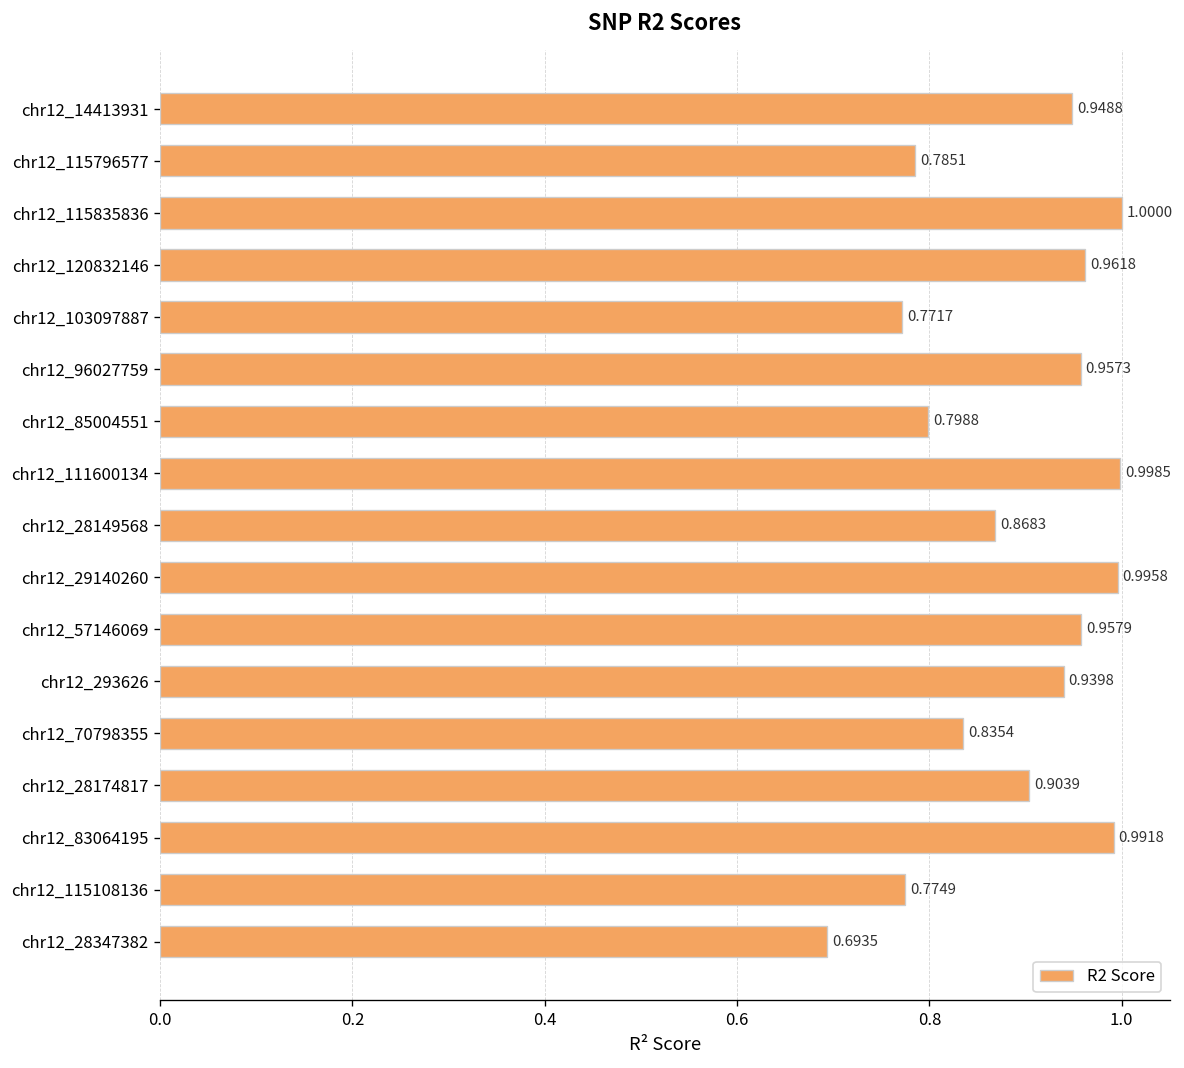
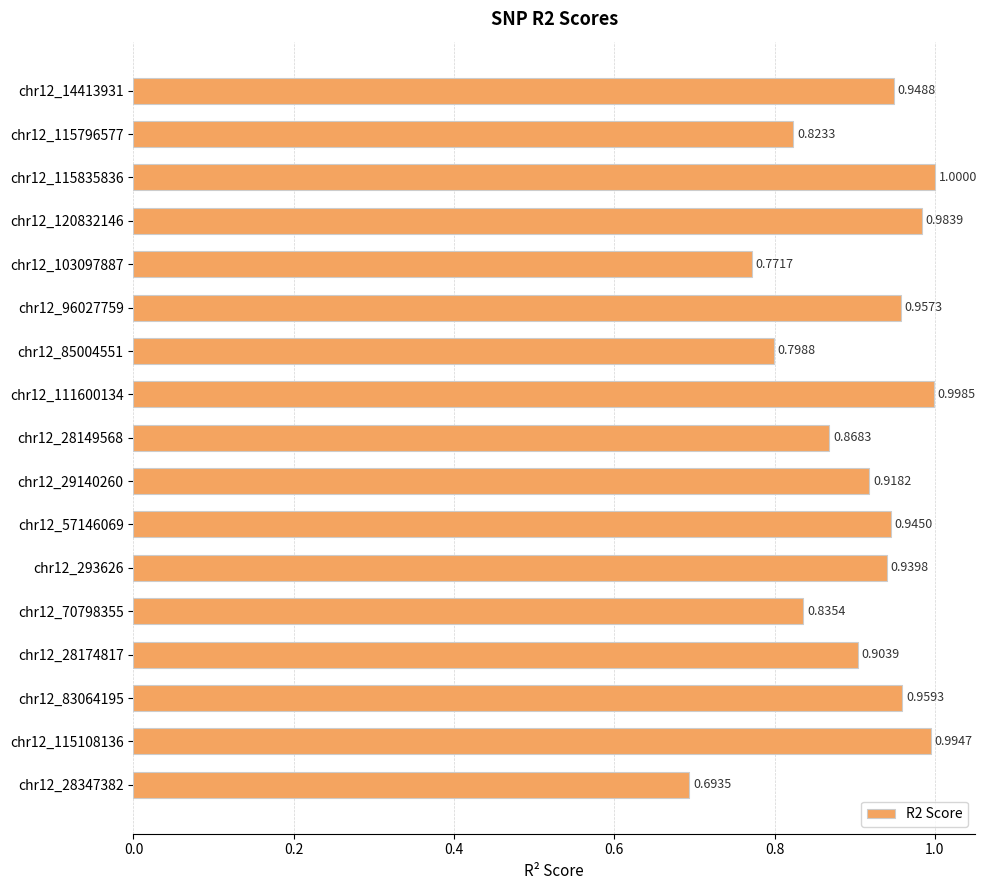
chr12_115796577: 0.7851 -> 0.8233
chr12_120832146: 0.9618 -> 0.9839
chr12_29140260: 0.9958 -> 0.9182
chr12_57146069: 0.9579 -> 0.9450
chr12_83064195: 0.9918 -> 0.9593
chr12_115108136: 0.7749 -> 0.9947
